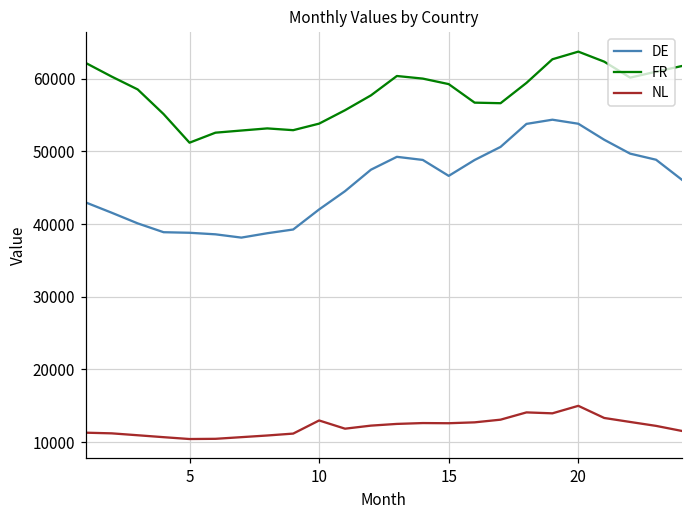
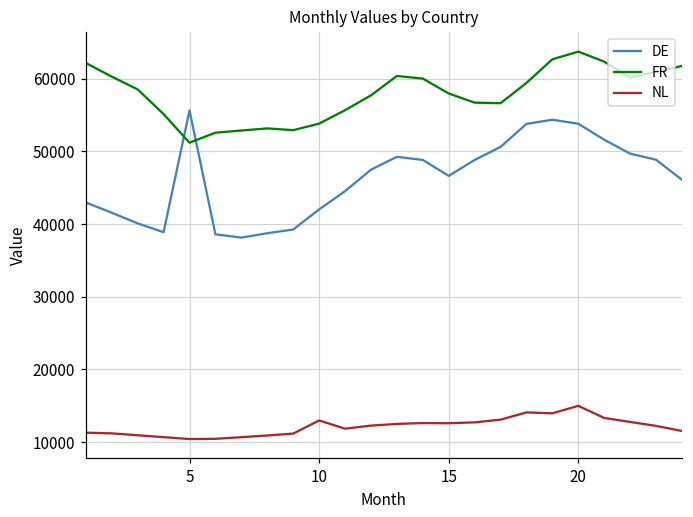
DE, 5: 39000 -> 56000
FR, 15: 59000 -> 58000
